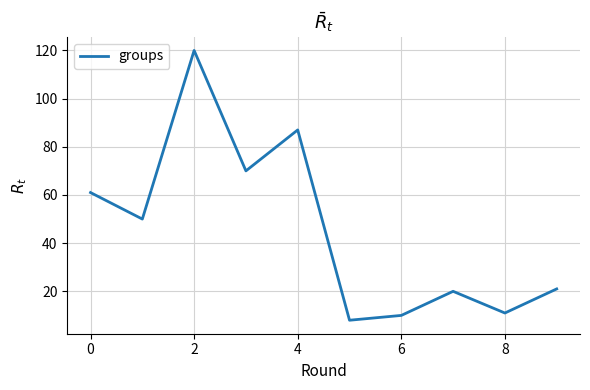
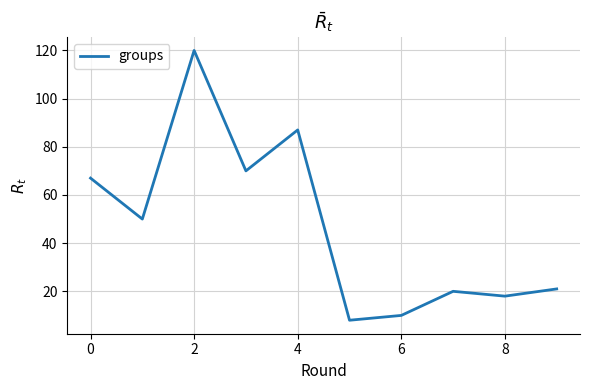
0: 61 -> 67
8: 11 -> 18
